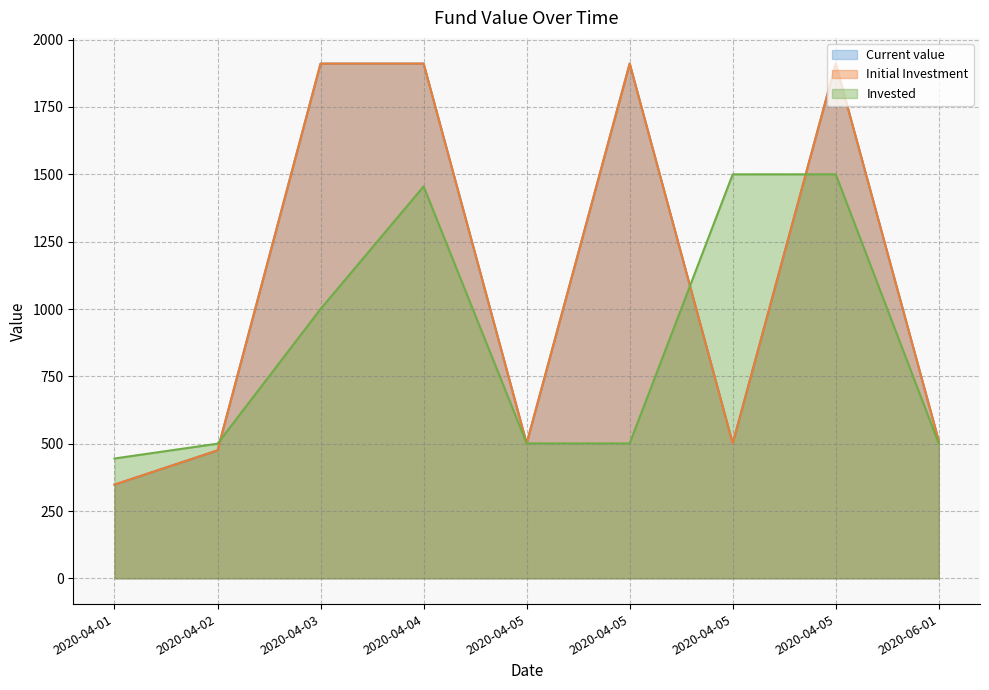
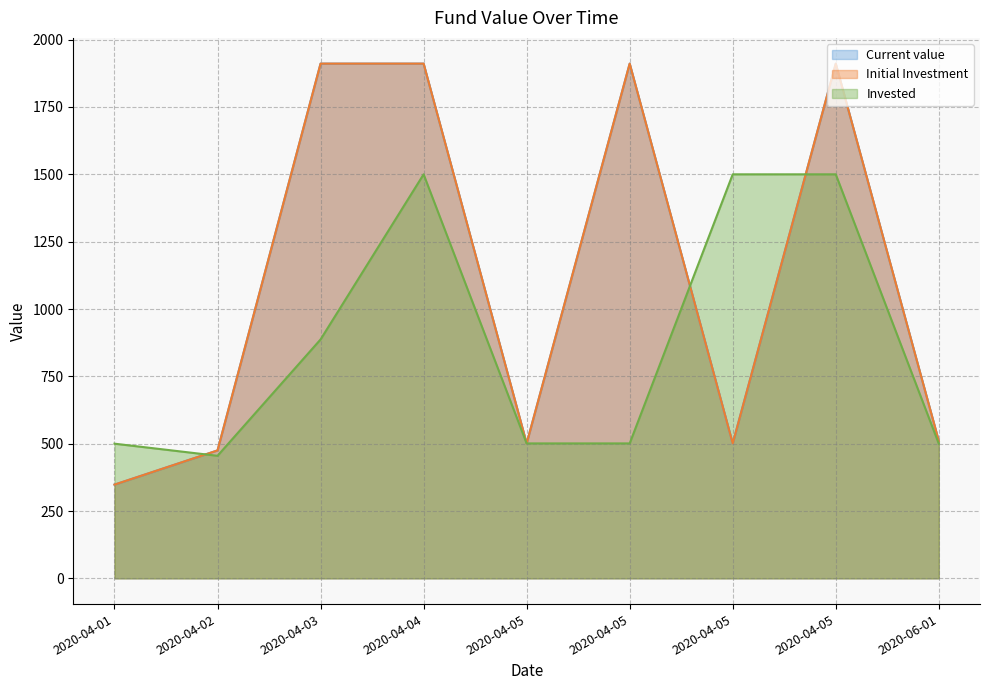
Invested, 2020-04-01: 450 -> 500
Invested, 2020-04-02: 500 -> 460
Invested, 2020-04-03: 1000 -> 890
Invested, 2020-04-04: 1460 -> 1500
